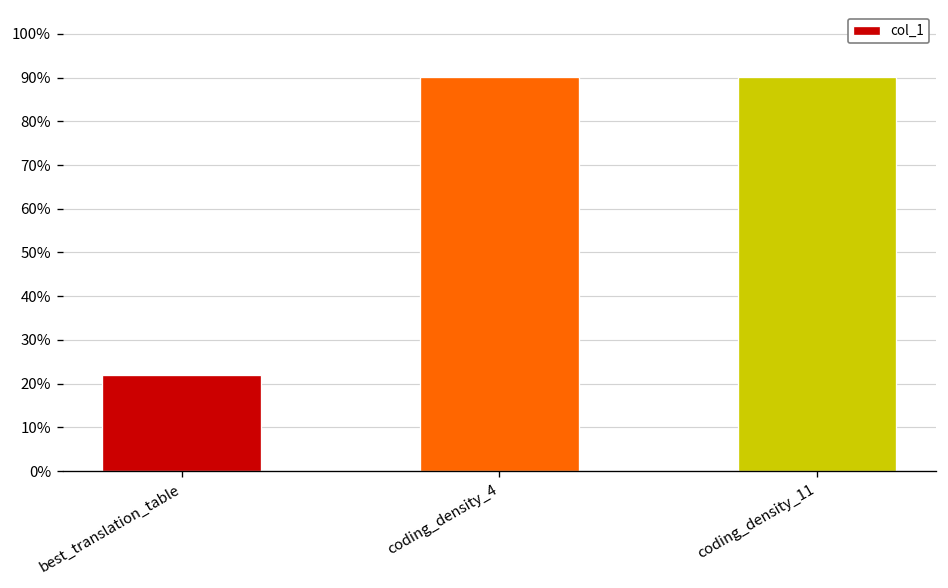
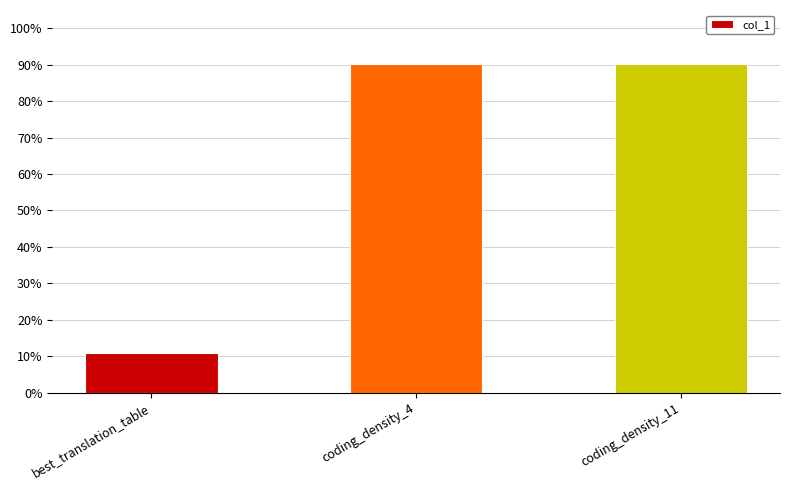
best_translation_table: 22% -> 11%
